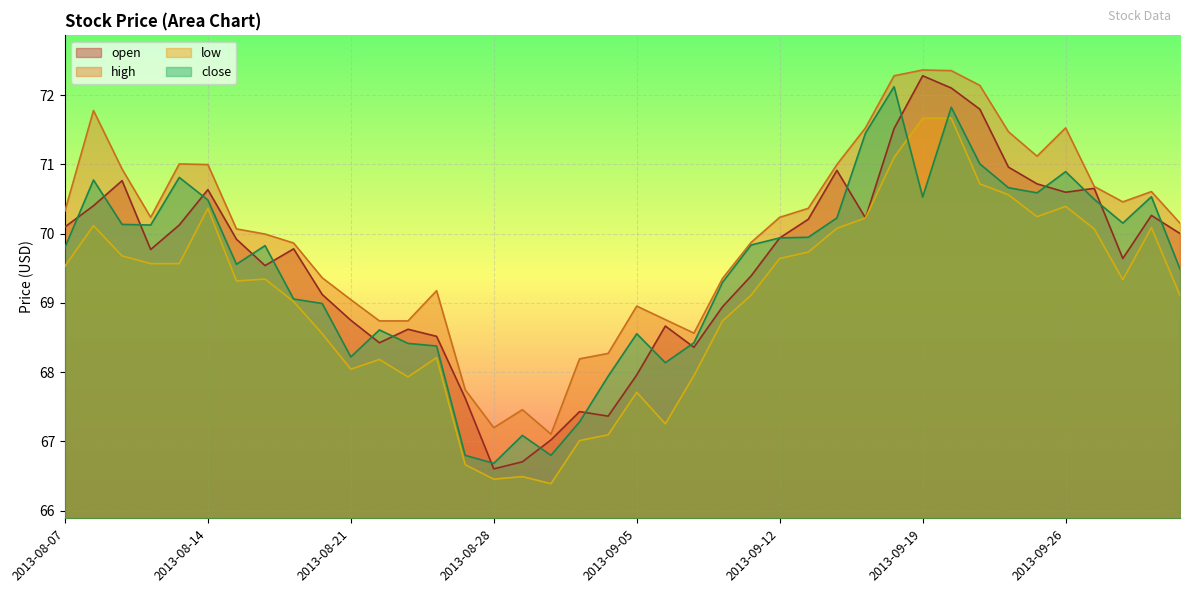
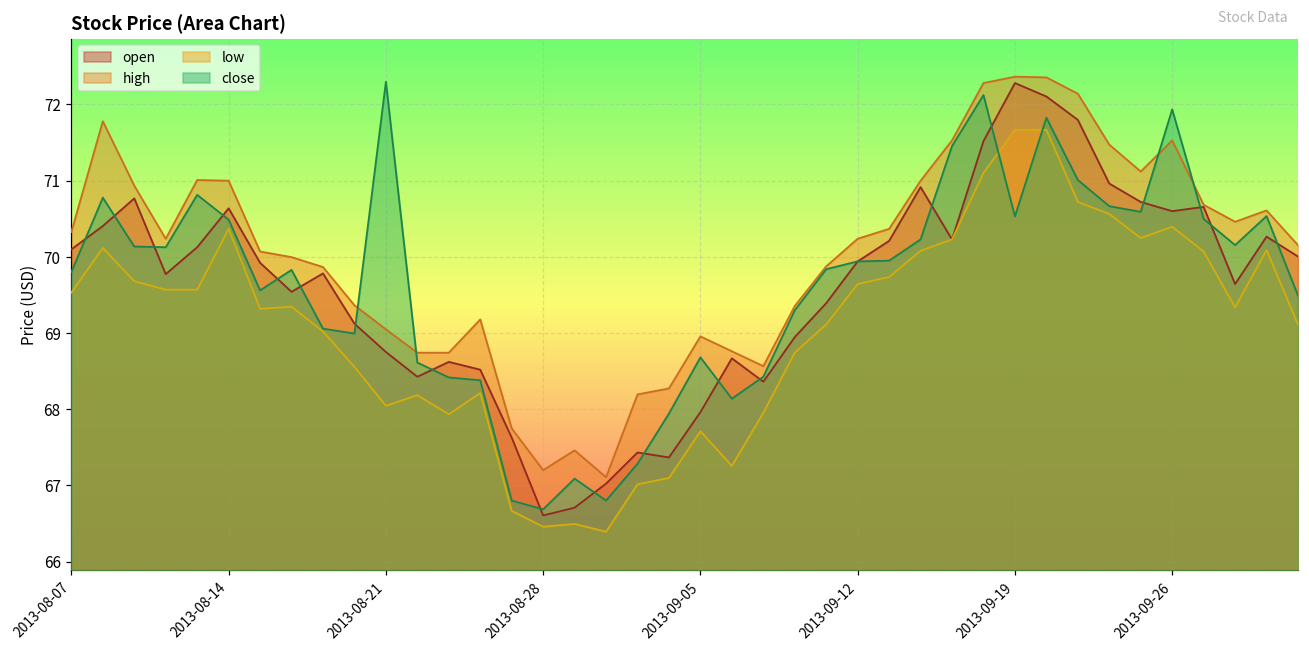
close, 2013-08-21: 68.2 -> 72.3
close, 2013-09-05: 68.6 -> 68.7
close, 2013-09-26: 70.9 -> 71.9
